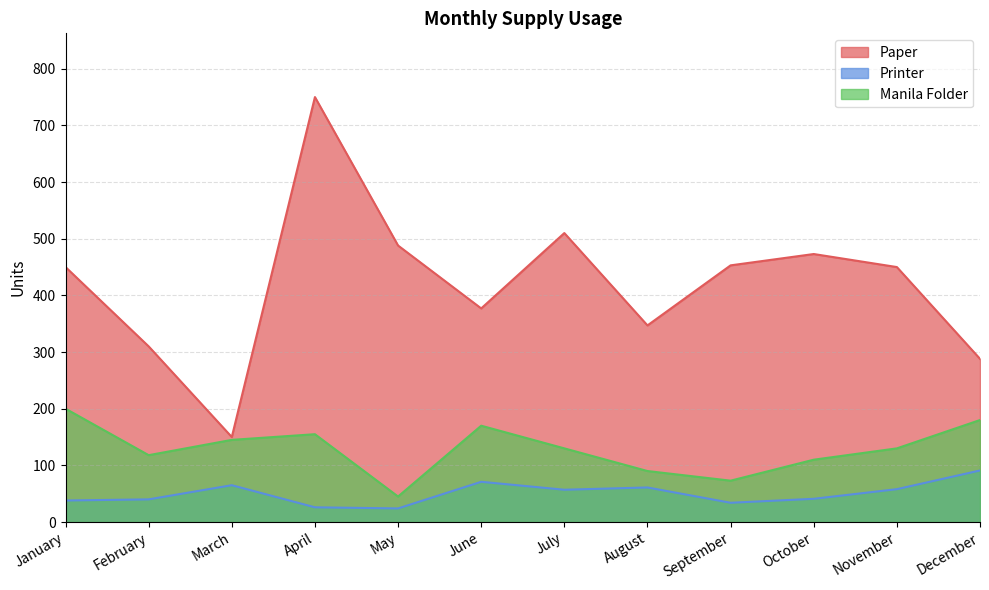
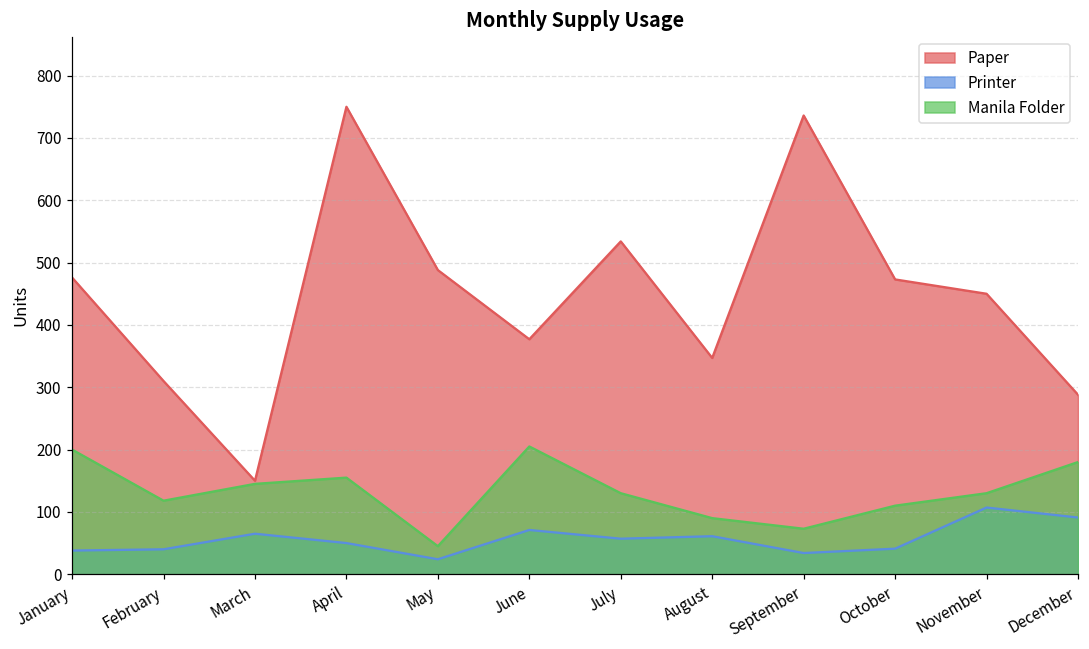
Paper, January: 450 -> 480
Printer, April: 30 -> 50
Manila Folder, June: 170 -> 210
Paper, July: 510 -> 530
Paper, September: 450 -> 740
Printer, November: 60 -> 110
